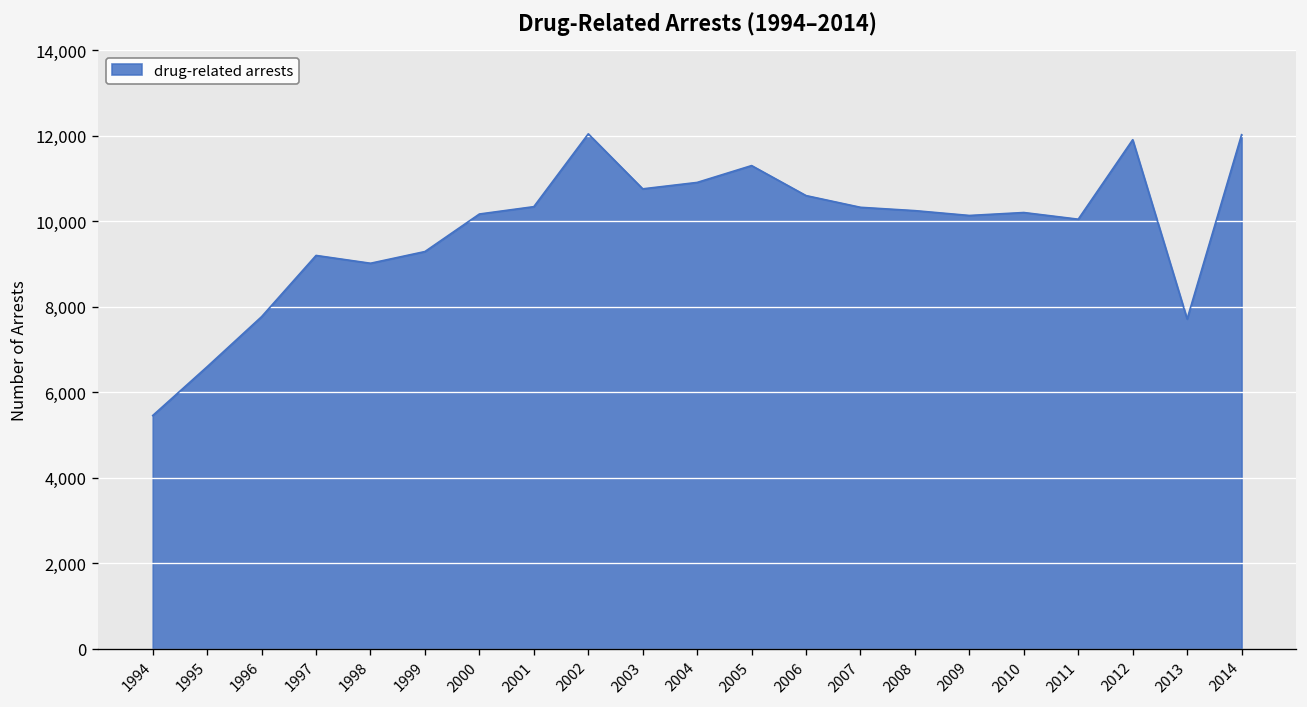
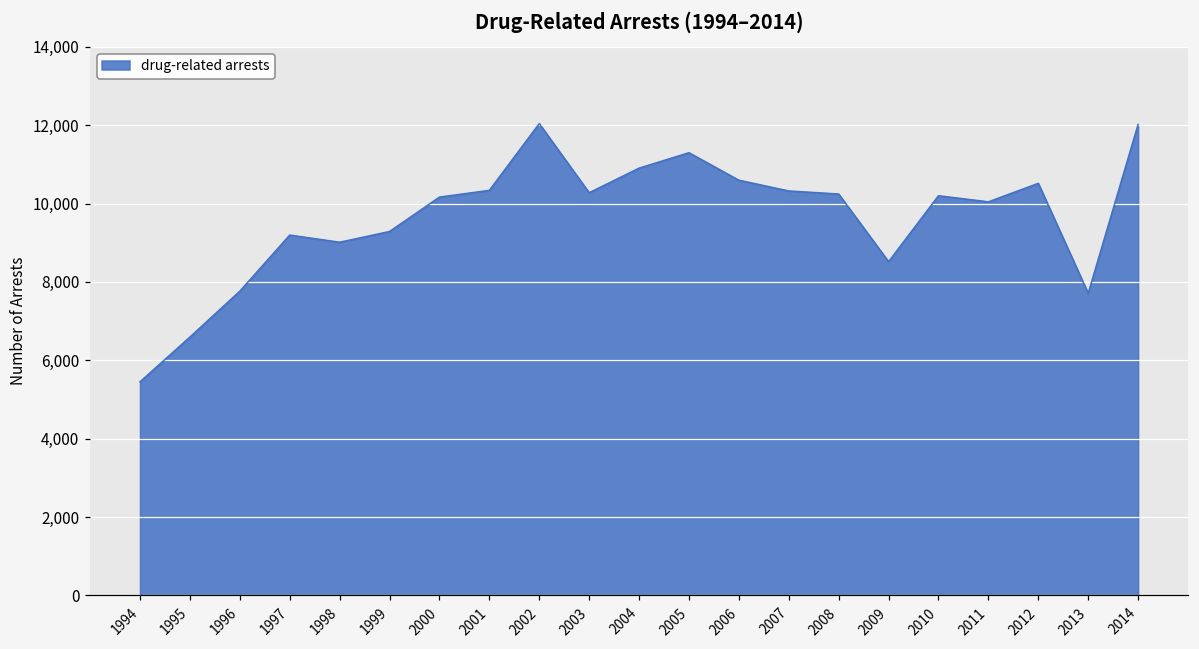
2003: 10,800 -> 10,300
2009: 10,100 -> 8,500
2012: 11,900 -> 10,500
